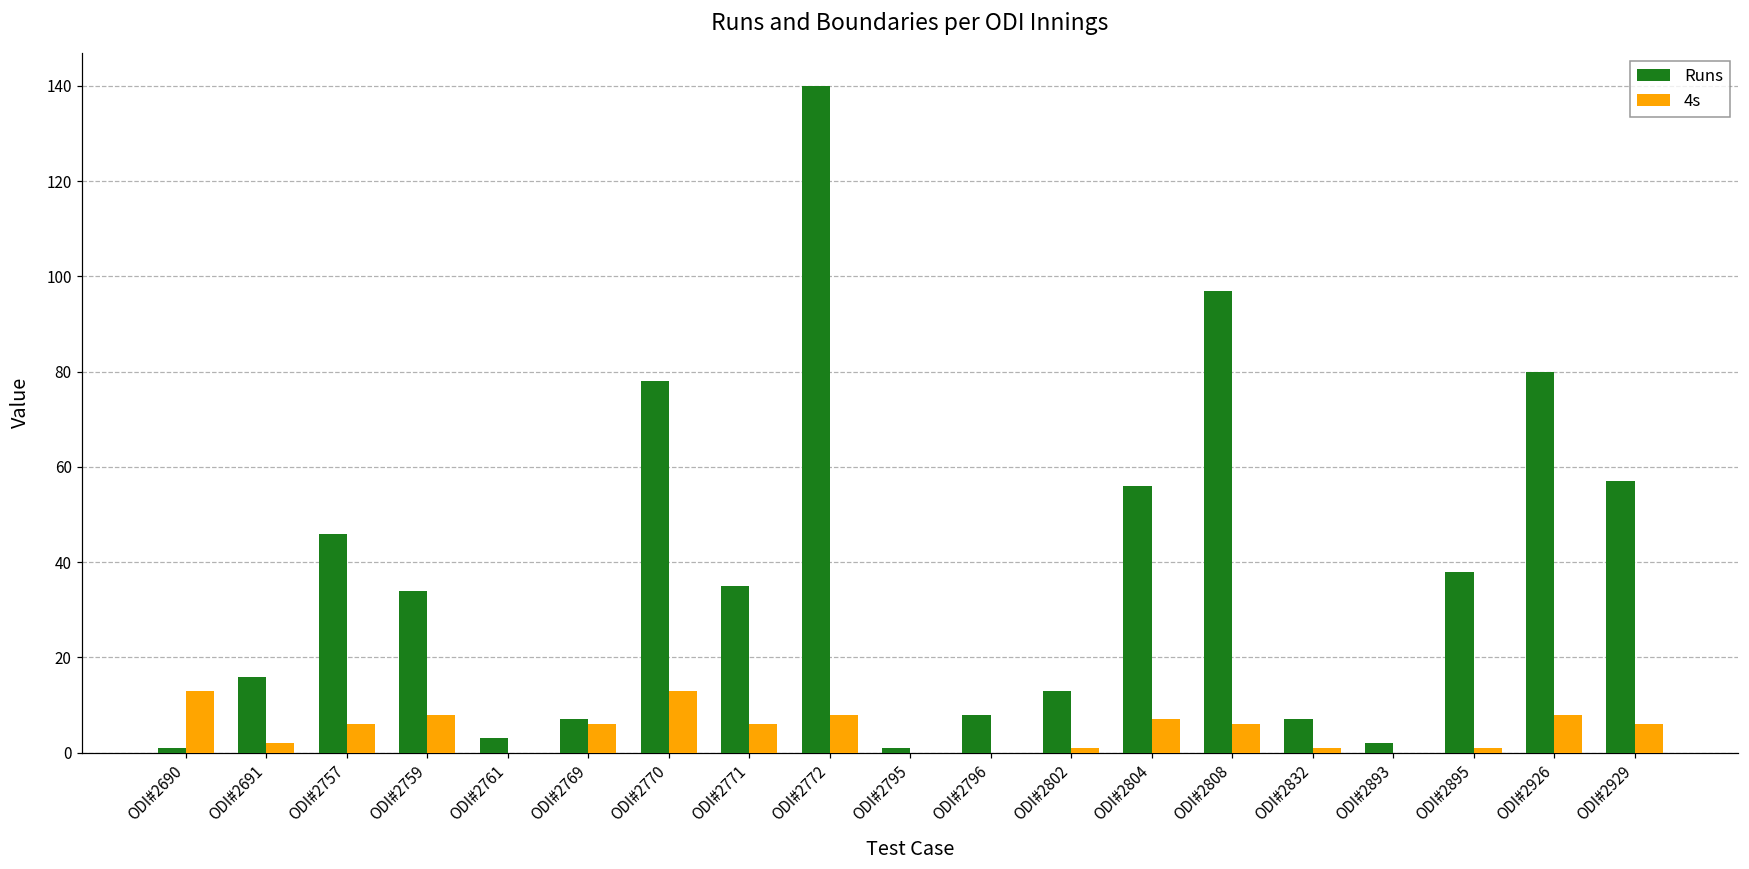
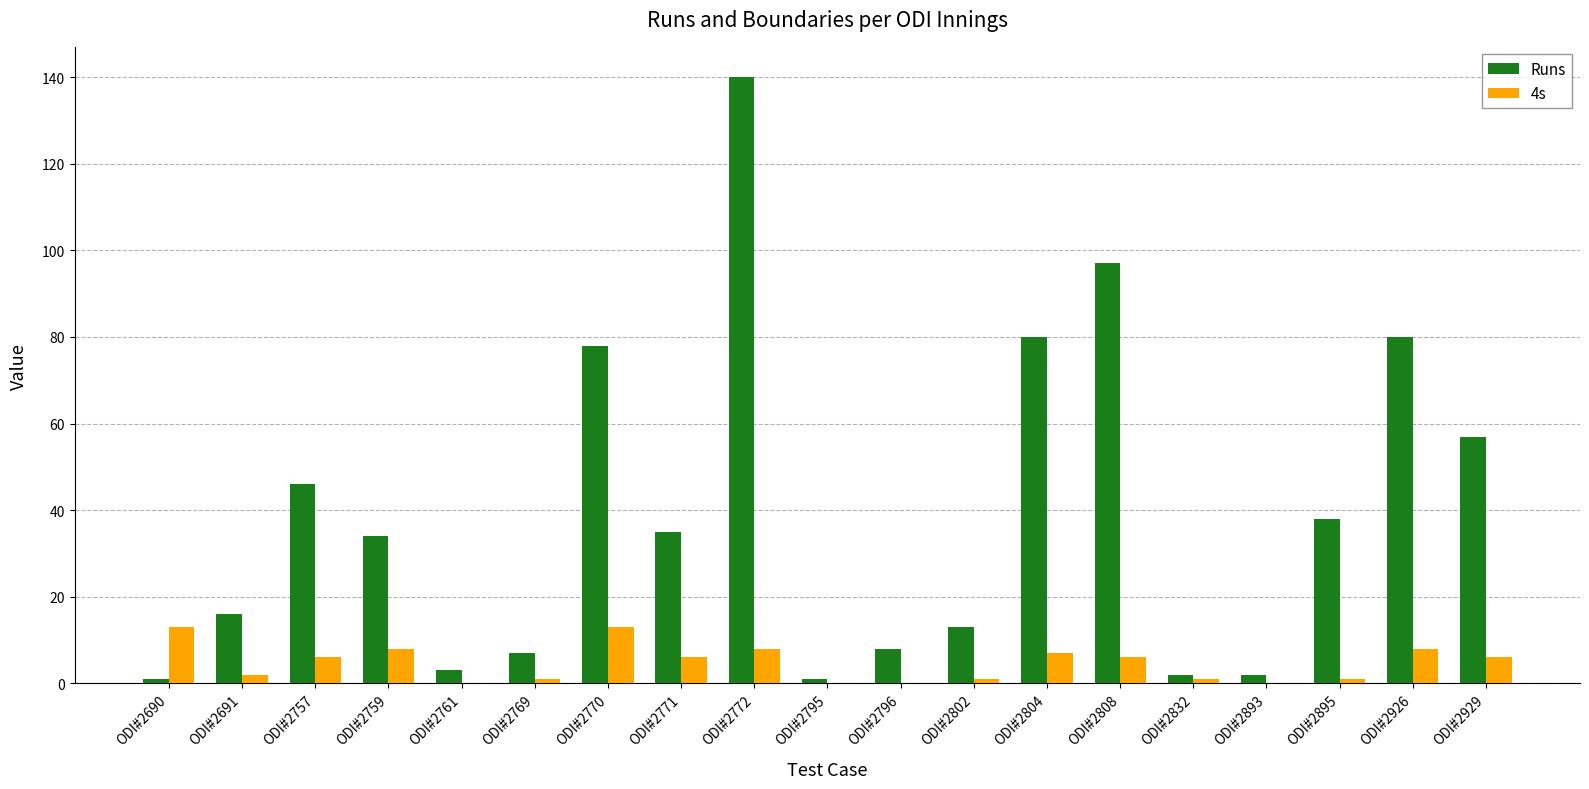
4s, ODI#2769: 6 -> 1
Runs, ODI#2804: 56 -> 80
Runs, ODI#2832: 7 -> 2
